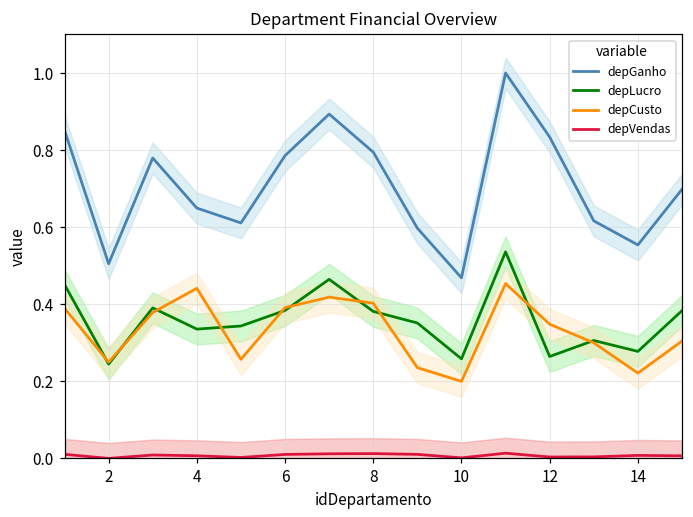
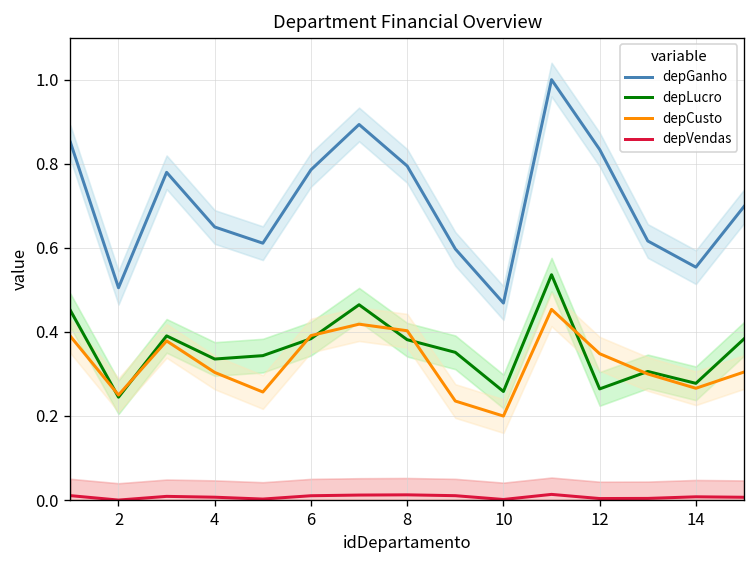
depCusto, 4: 0.44 -> 0.30
depCusto, 14: 0.22 -> 0.27
